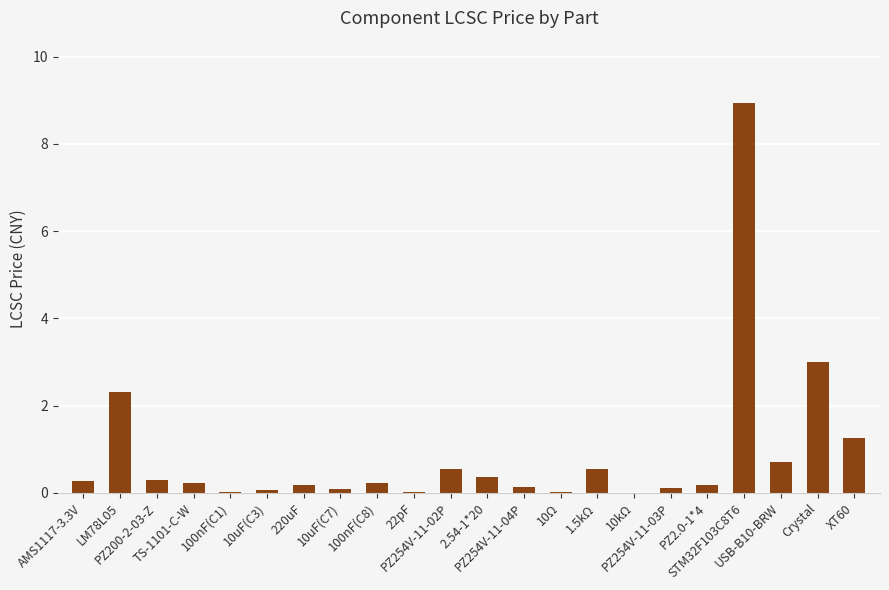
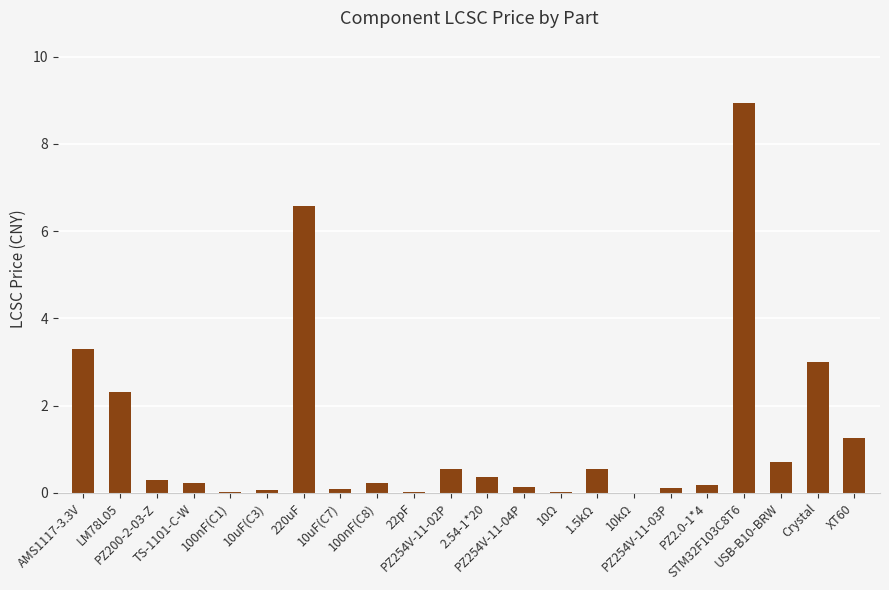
AMS1117-3.3V: 0.3 -> 3.3
220uF: 0.2 -> 6.6
